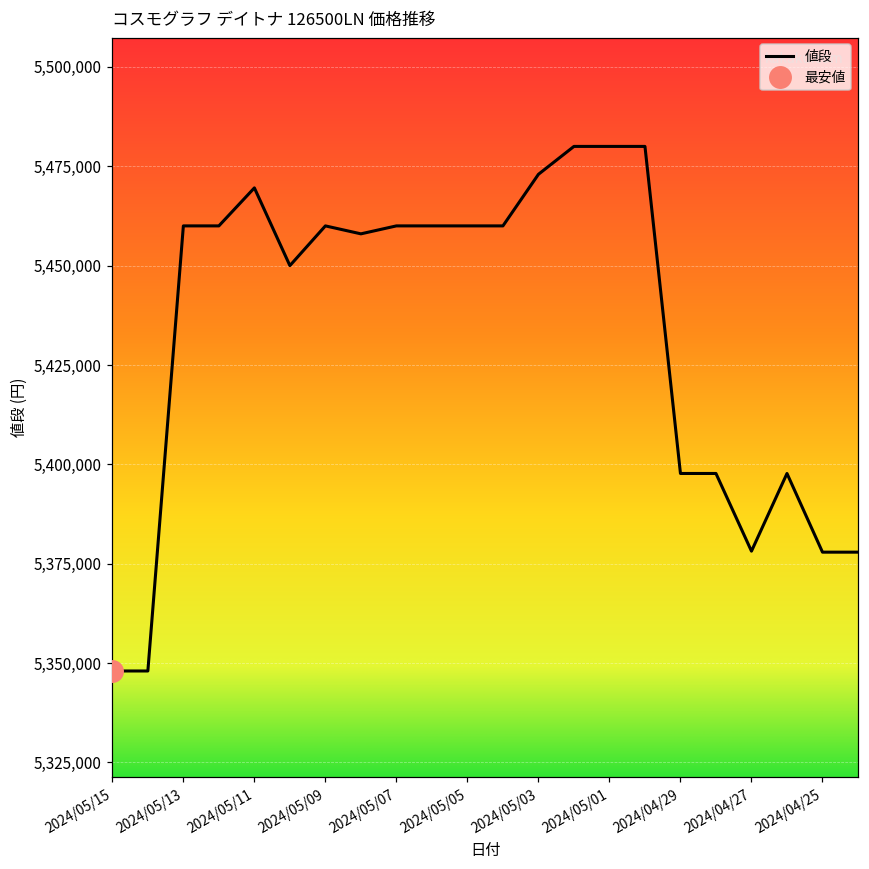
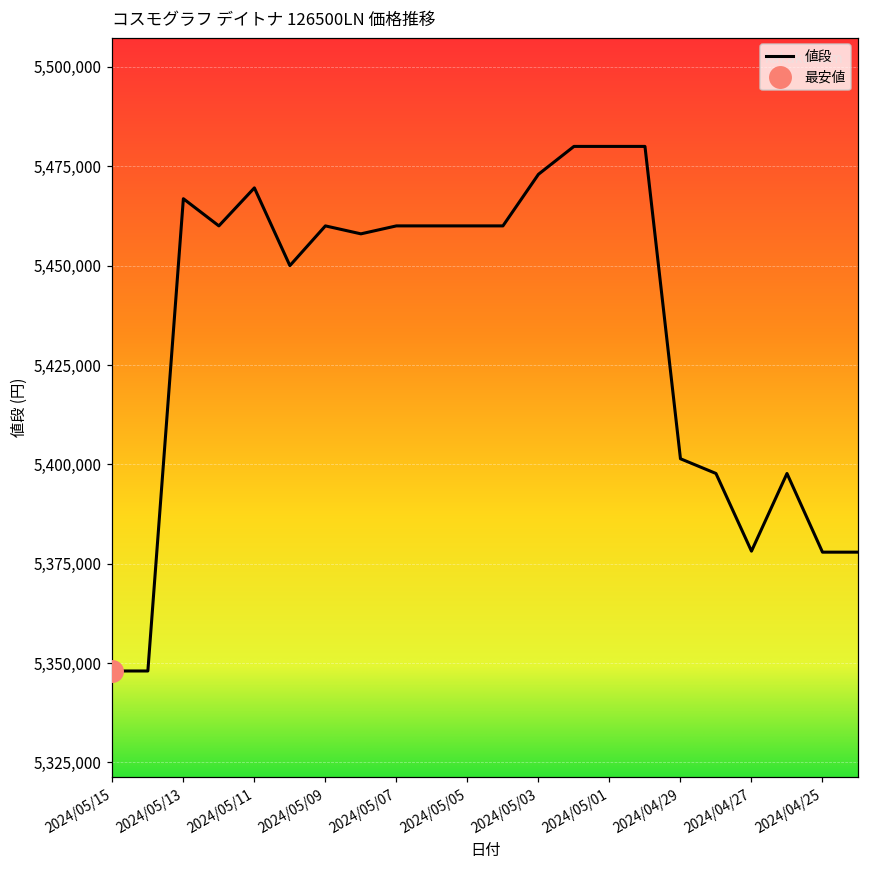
値段, 2024/05/13: 5,460,000 -> 5,467,000
値段, 2024/04/29: 5,398,000 -> 5,401,000
